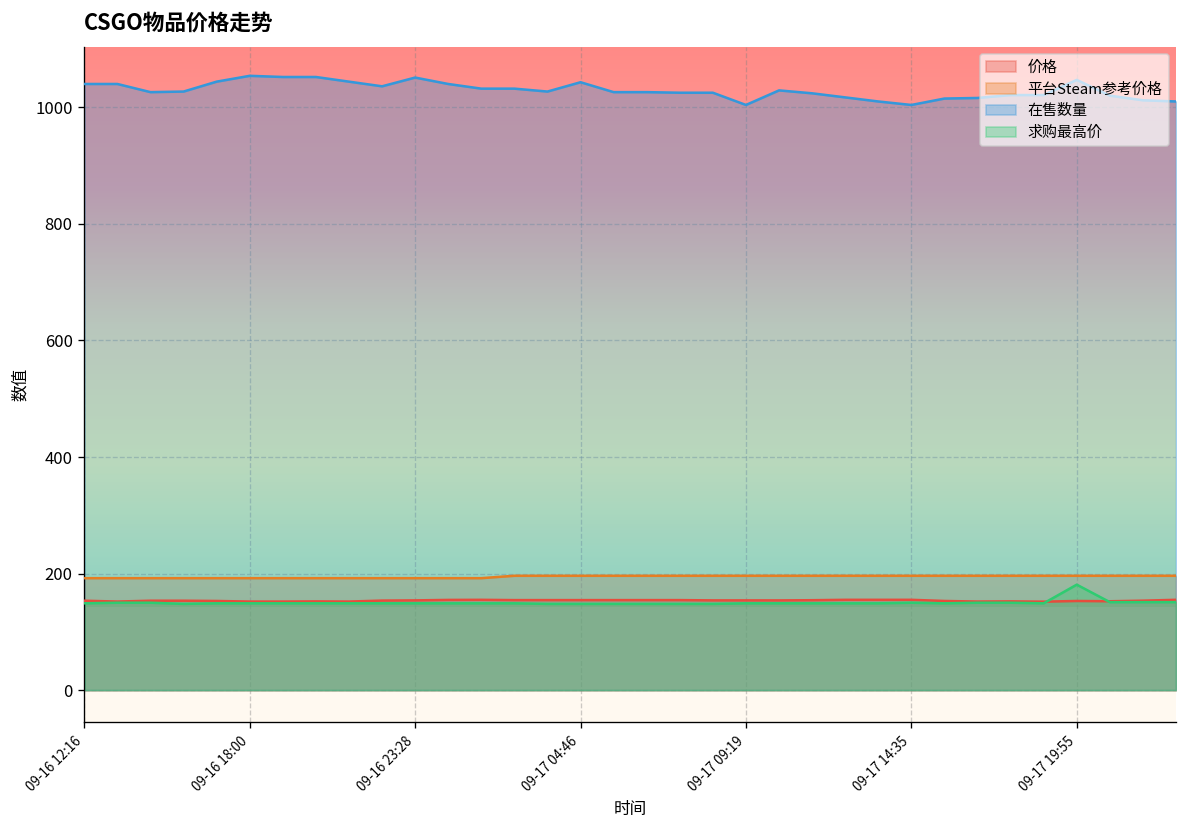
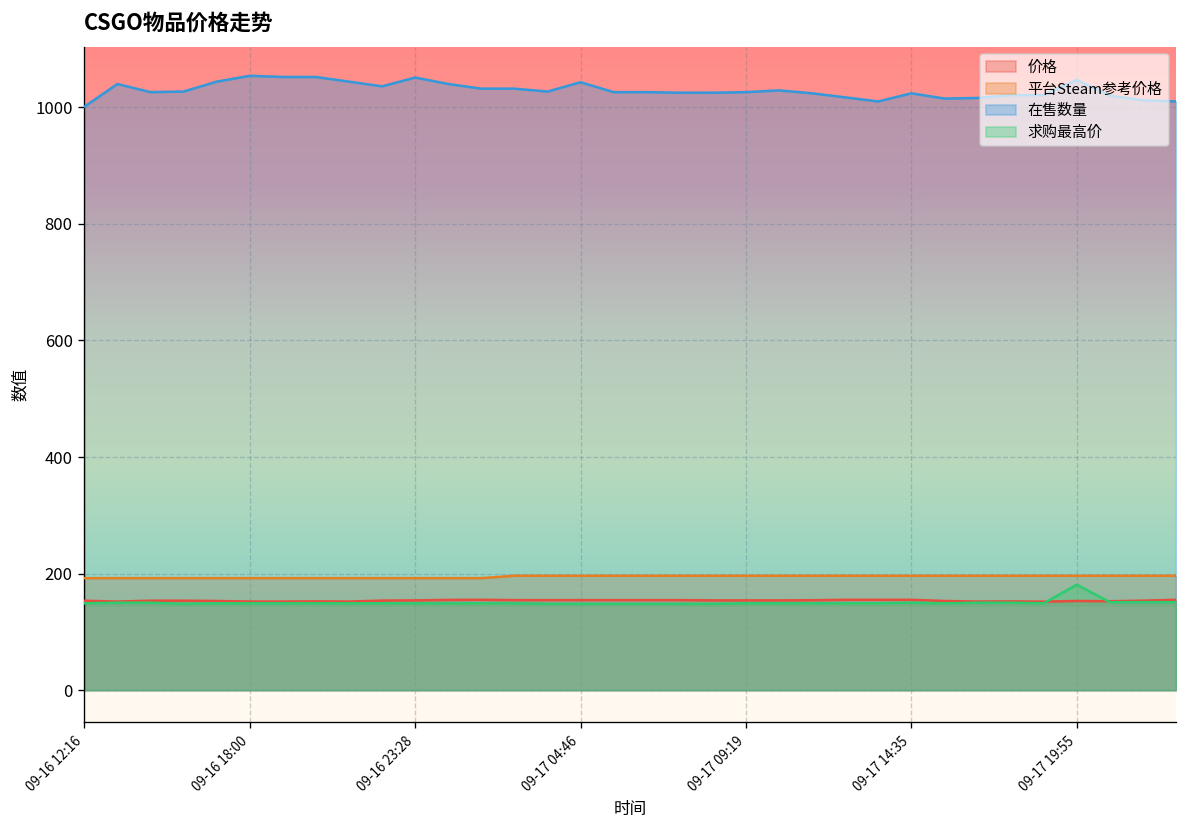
在售数量, 09-16 12:16: 1040 -> 1000
在售数量, 09-17 09:19: 1000 -> 1030
在售数量, 09-17 14:35: 1000 -> 1020
